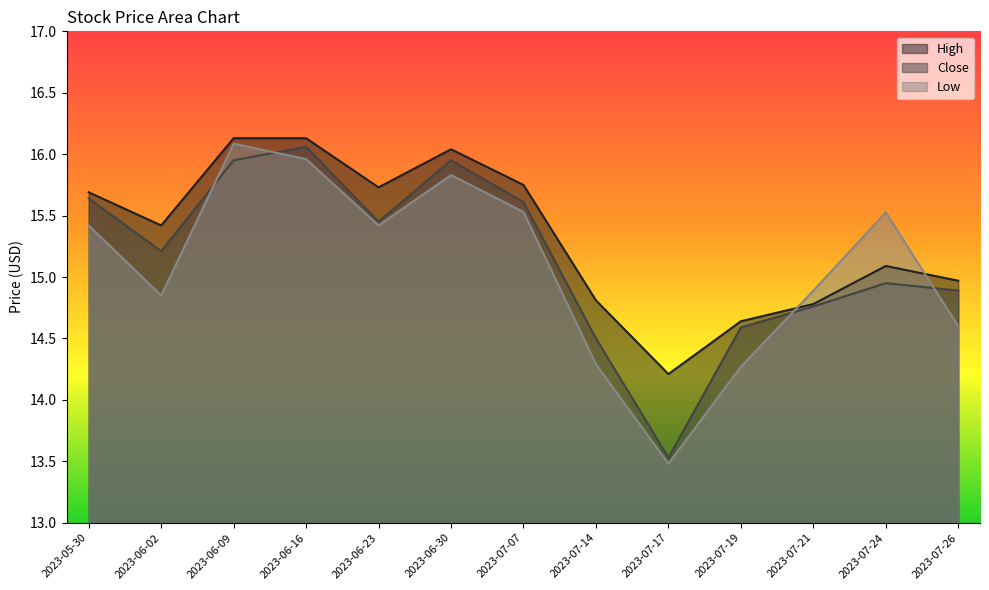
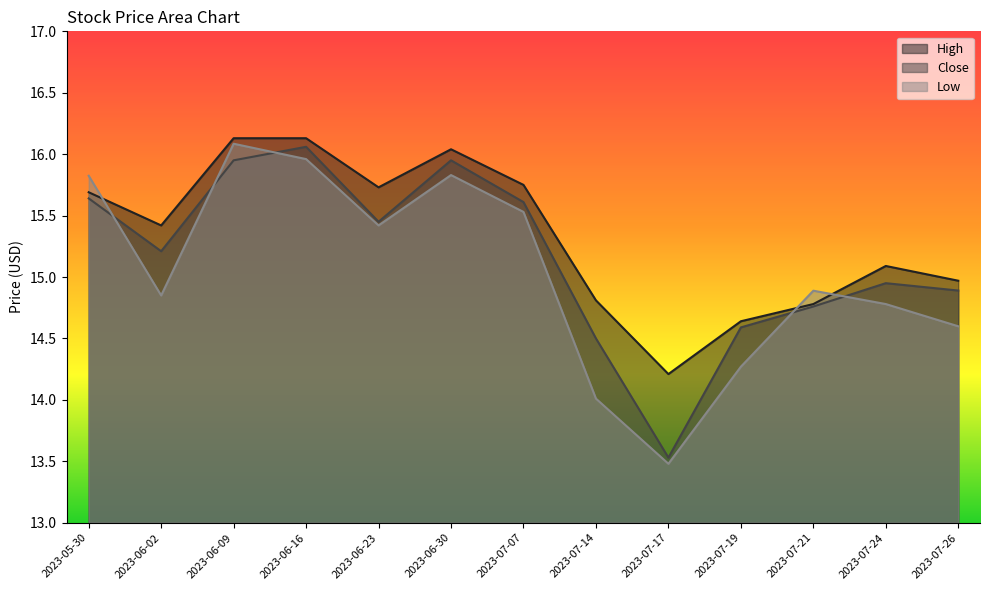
Low, 2023-05-30: 15.42 -> 15.82
Low, 2023-07-14: 14.29 -> 14.01
Low, 2023-07-24: 15.53 -> 14.78
